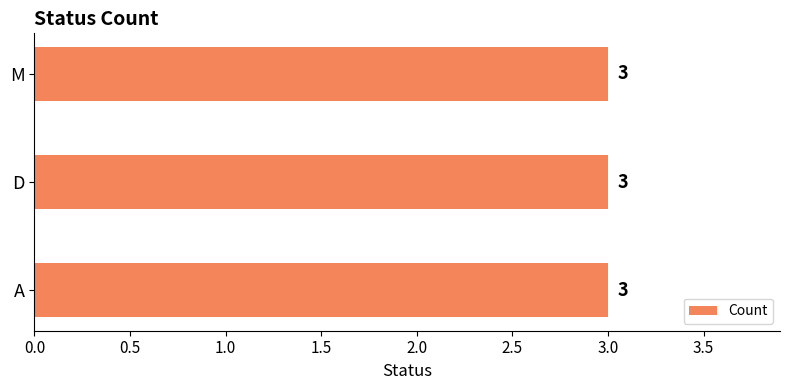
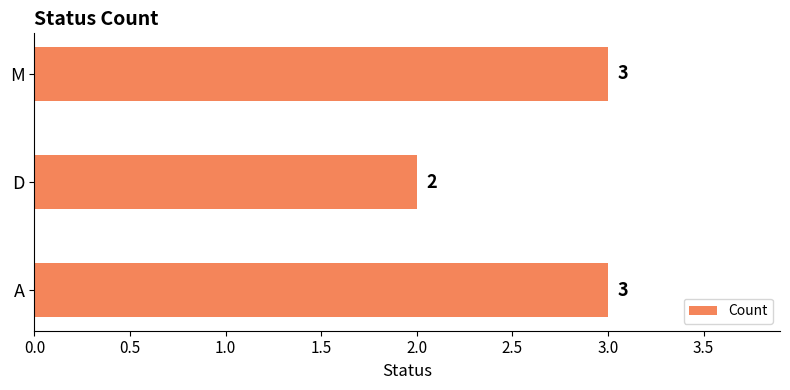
D: 3 -> 2
